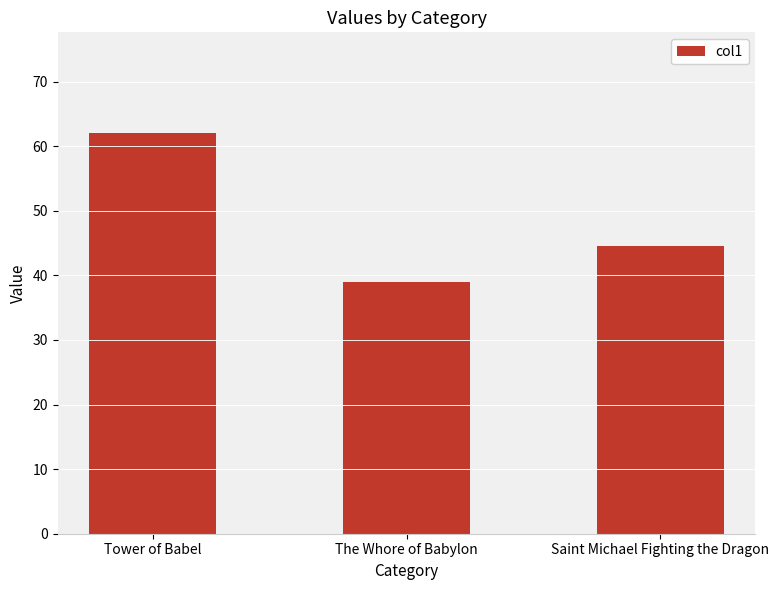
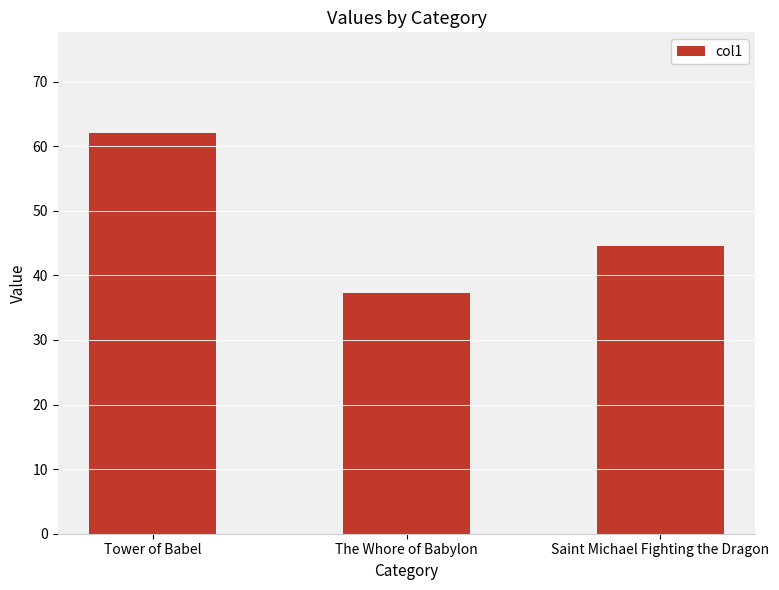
The Whore of Babylon: 39 -> 37
